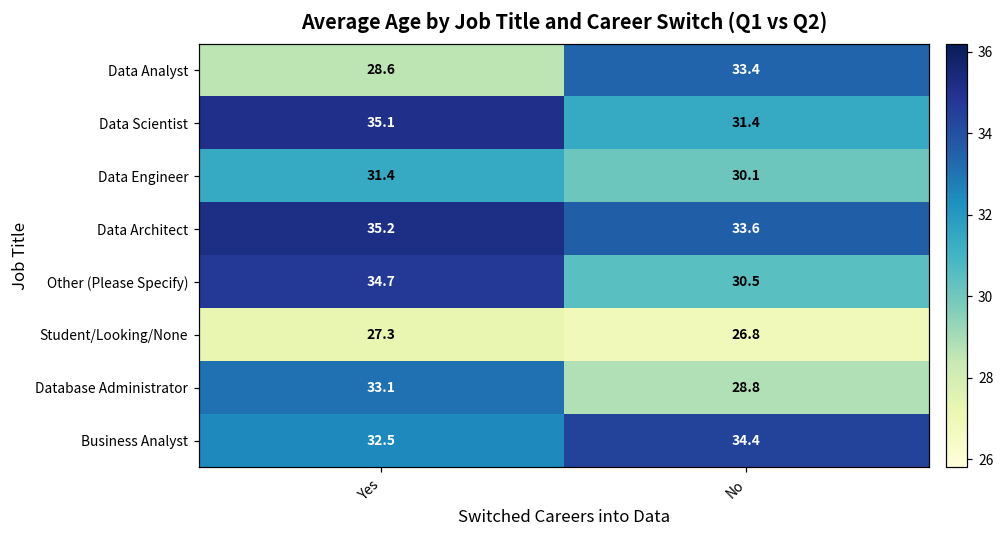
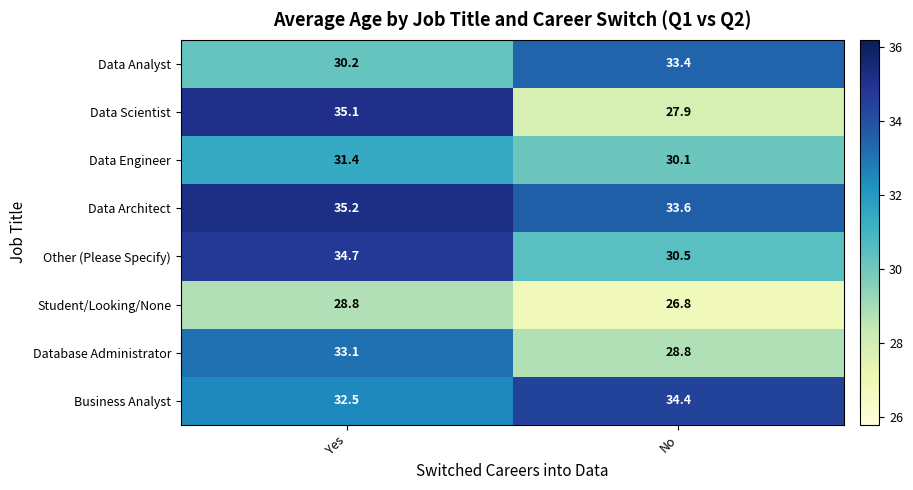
Data Analyst, Yes: 28.6 -> 30.2
Data Scientist, No: 31.4 -> 27.9
Student/Looking/None, Yes: 27.3 -> 28.8
